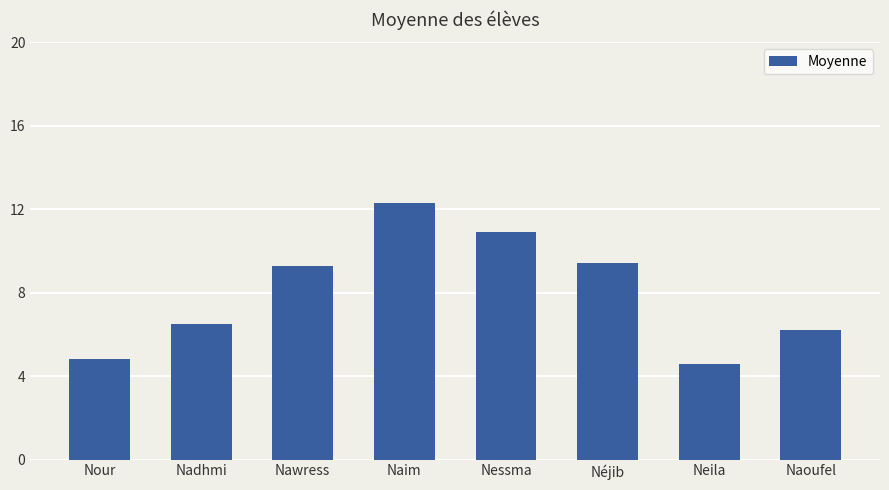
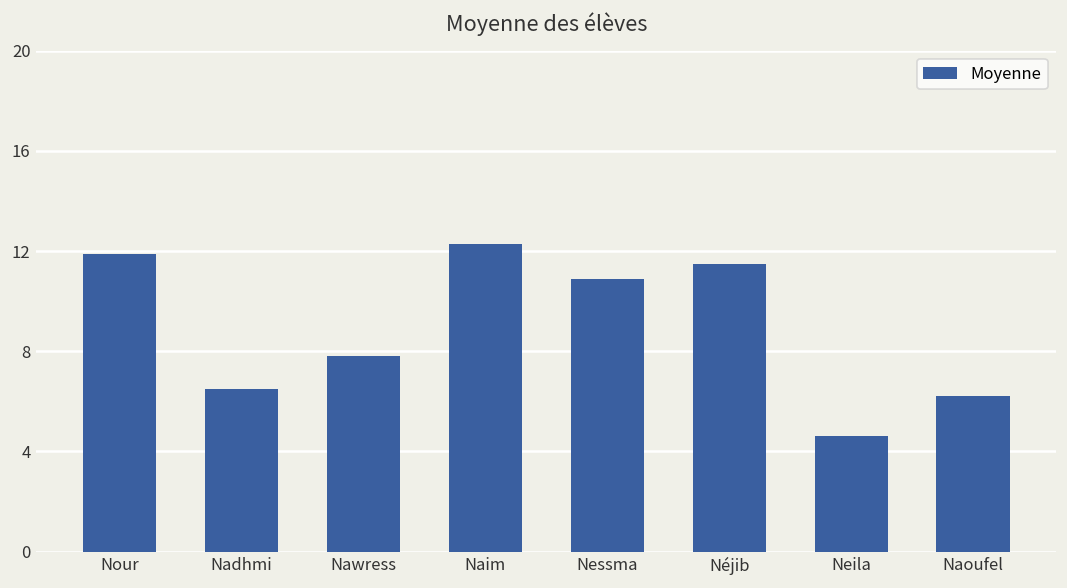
Nour: 4.8 -> 11.9
Nawress: 9.3 -> 7.8
Néjib: 9.4 -> 11.5
